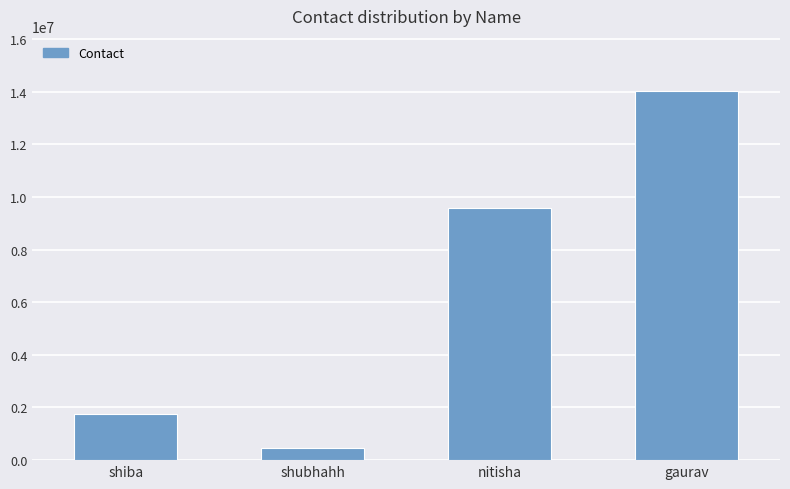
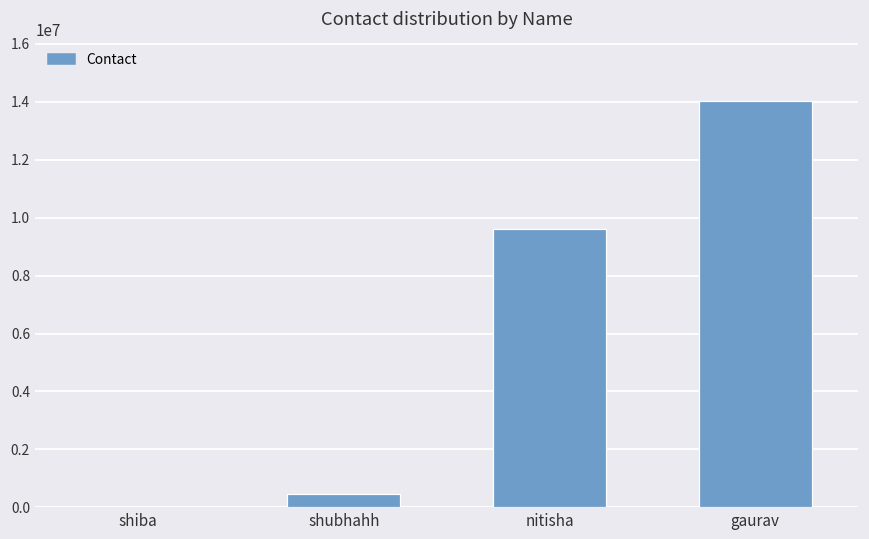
shiba: 1700000 -> 0
